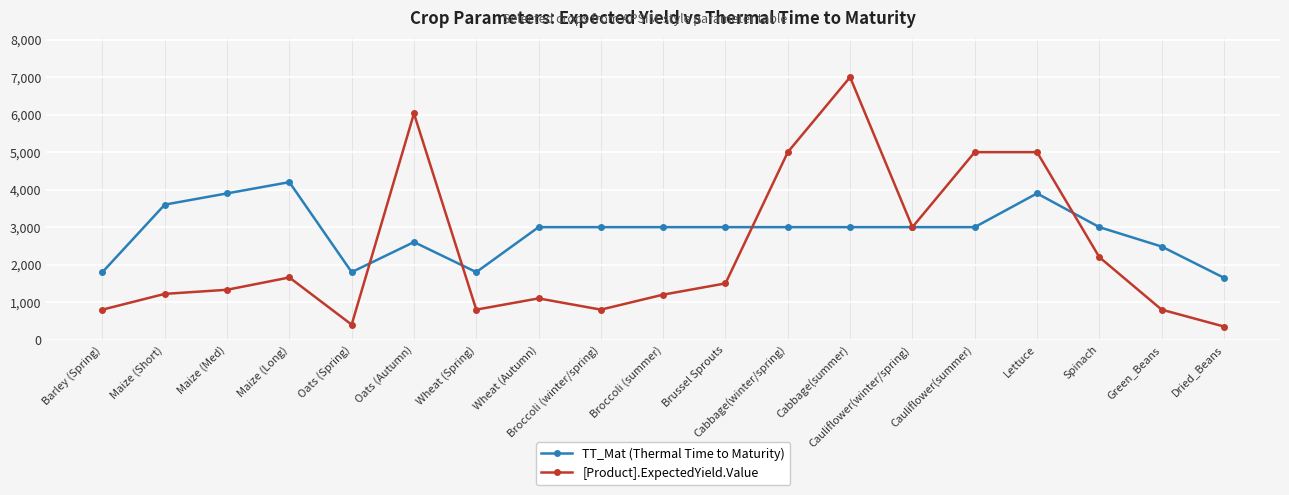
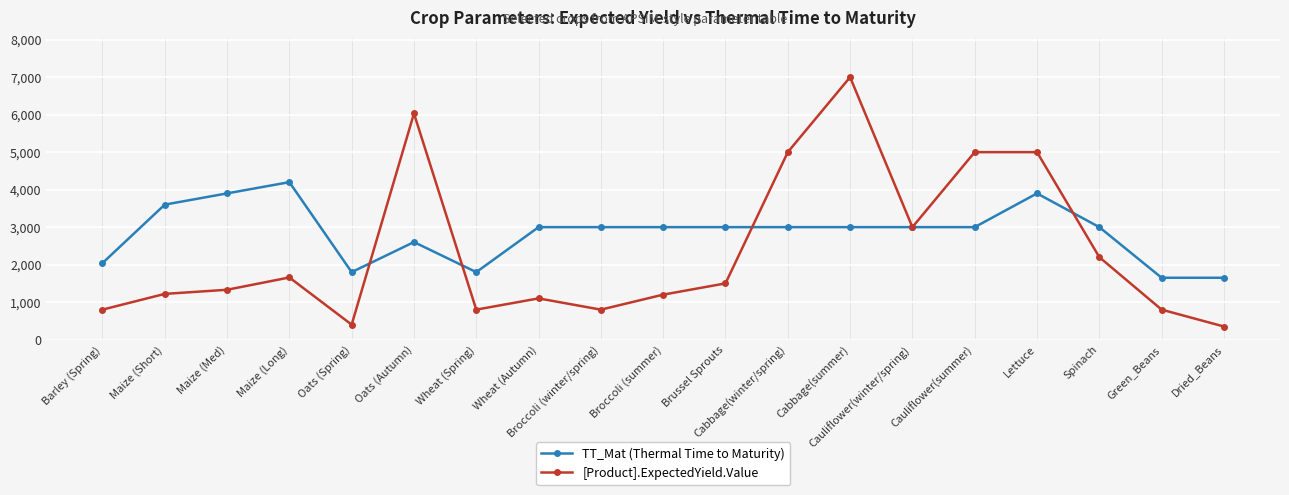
TT_Mat (Thermal Time to Maturity), Barley (Spring): 1,800 -> 2,000
TT_Mat (Thermal Time to Maturity), Green_Beans: 2,500 -> 1,700
